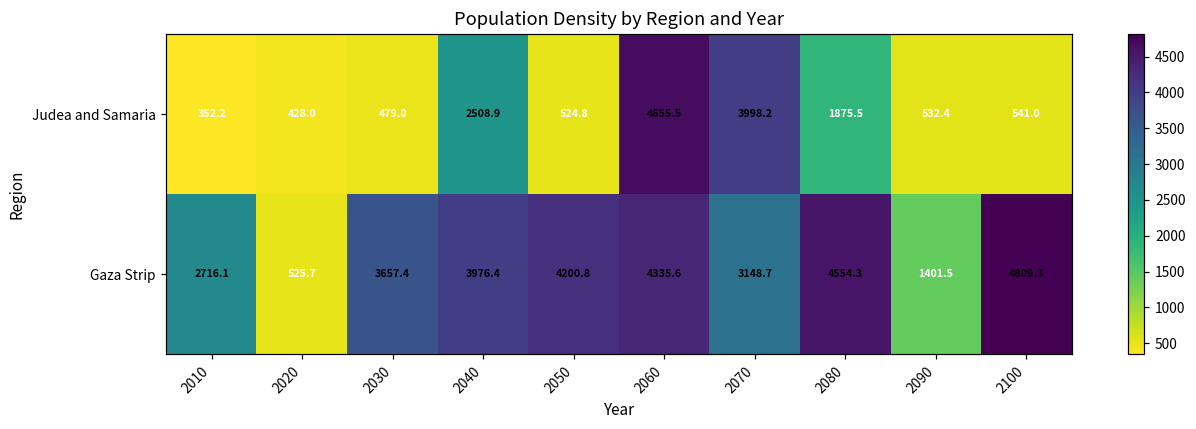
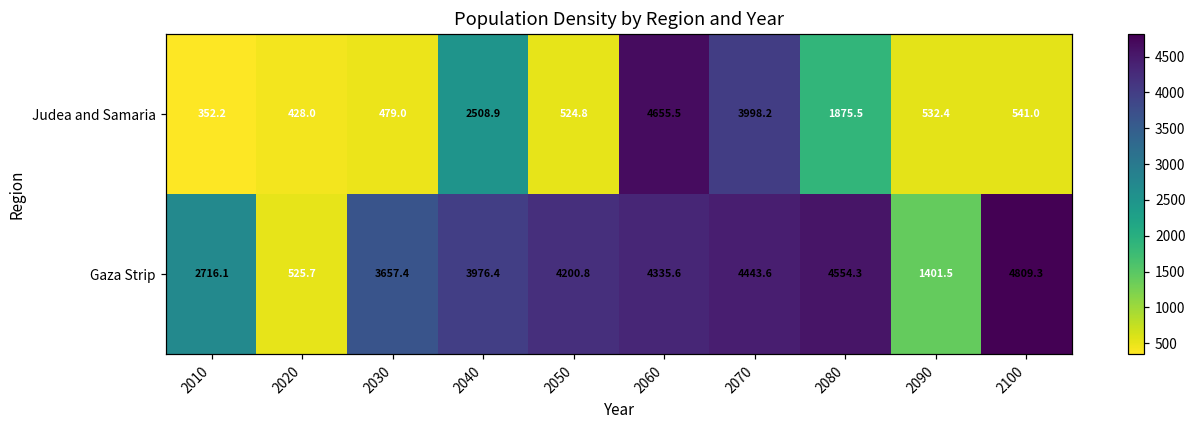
Gaza Strip, 2070: 3148.7 -> 4443.6
